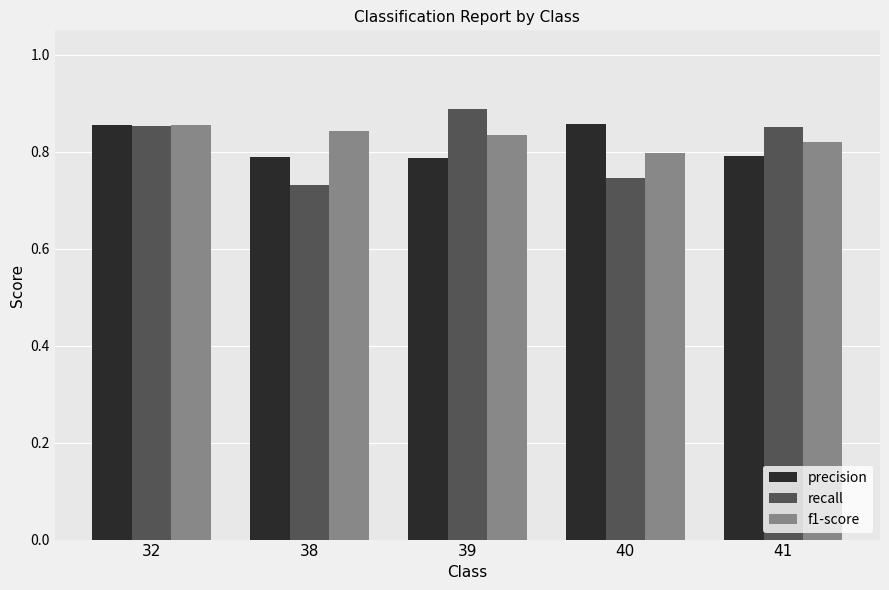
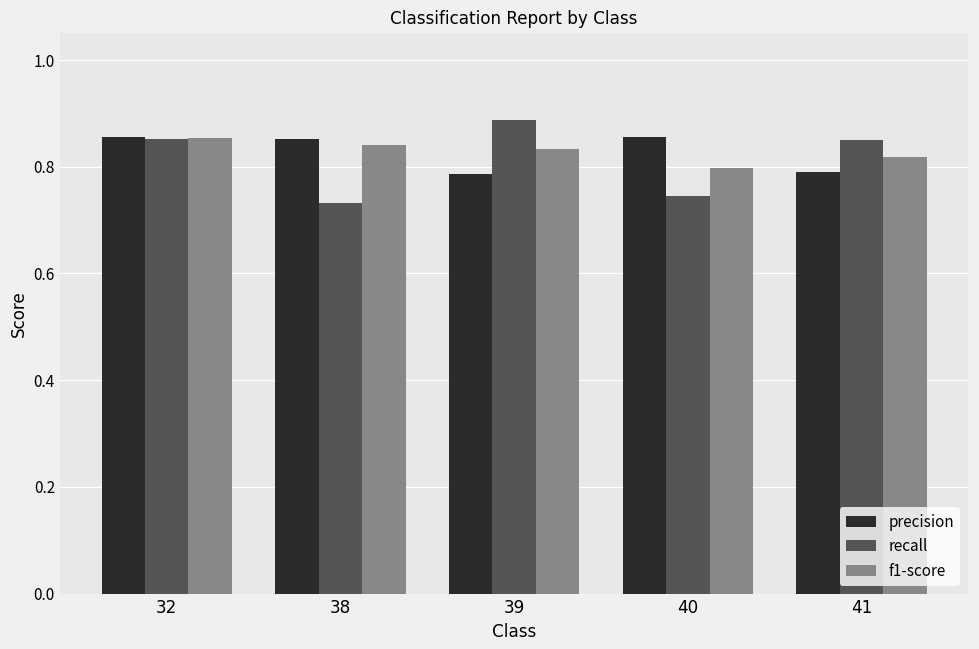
precision, 38: 0.79 -> 0.85
